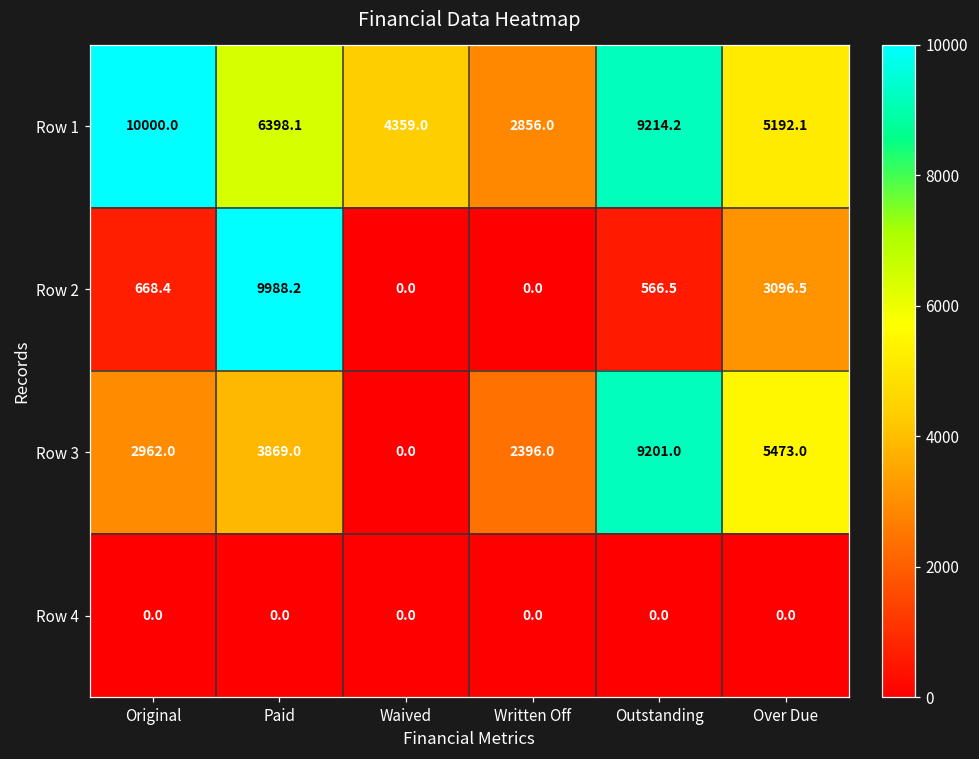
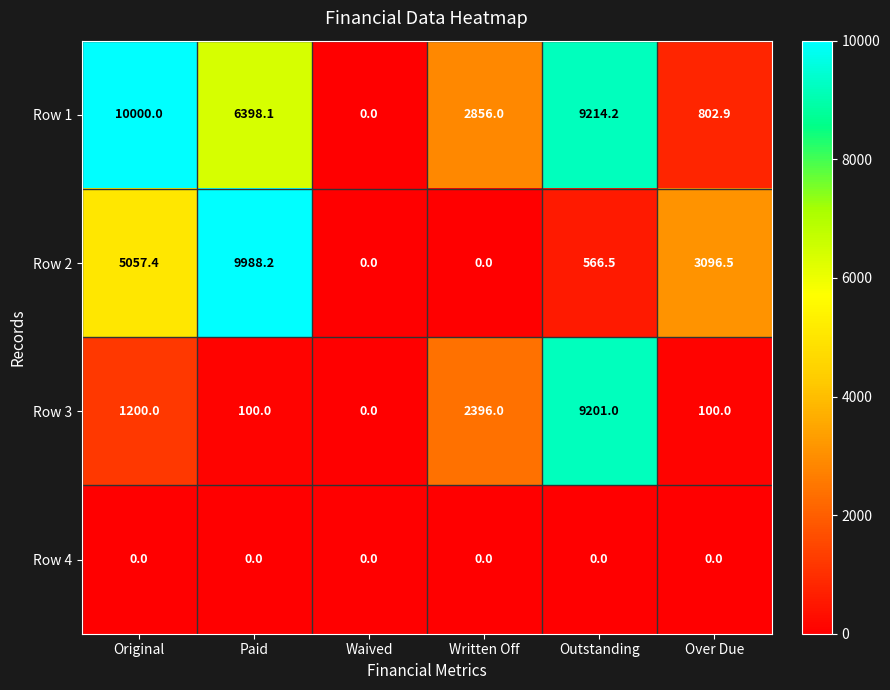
Row 1, Waived: 4359.0 -> 0.0
Row 1, Over Due: 5192.1 -> 802.9
Row 2, Original: 668.4 -> 5057.4
Row 3, Original: 2962.0 -> 1200.0
Row 3, Paid: 3869.0 -> 100.0
Row 3, Over Due: 5473.0 -> 100.0
